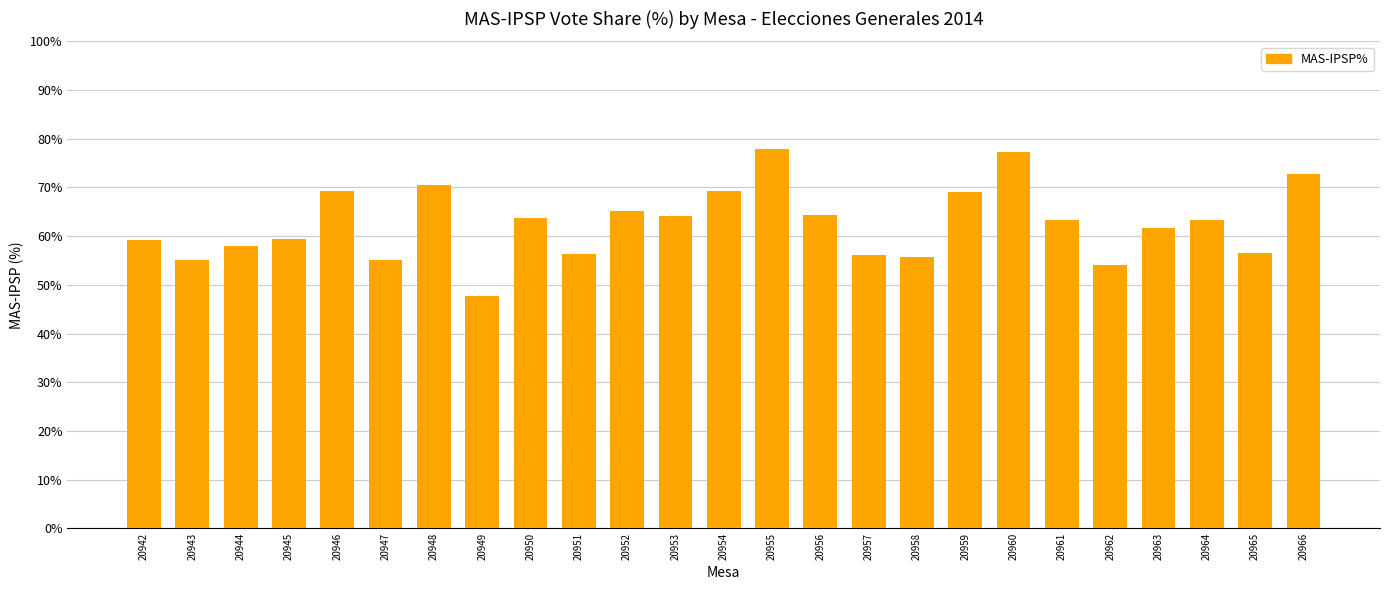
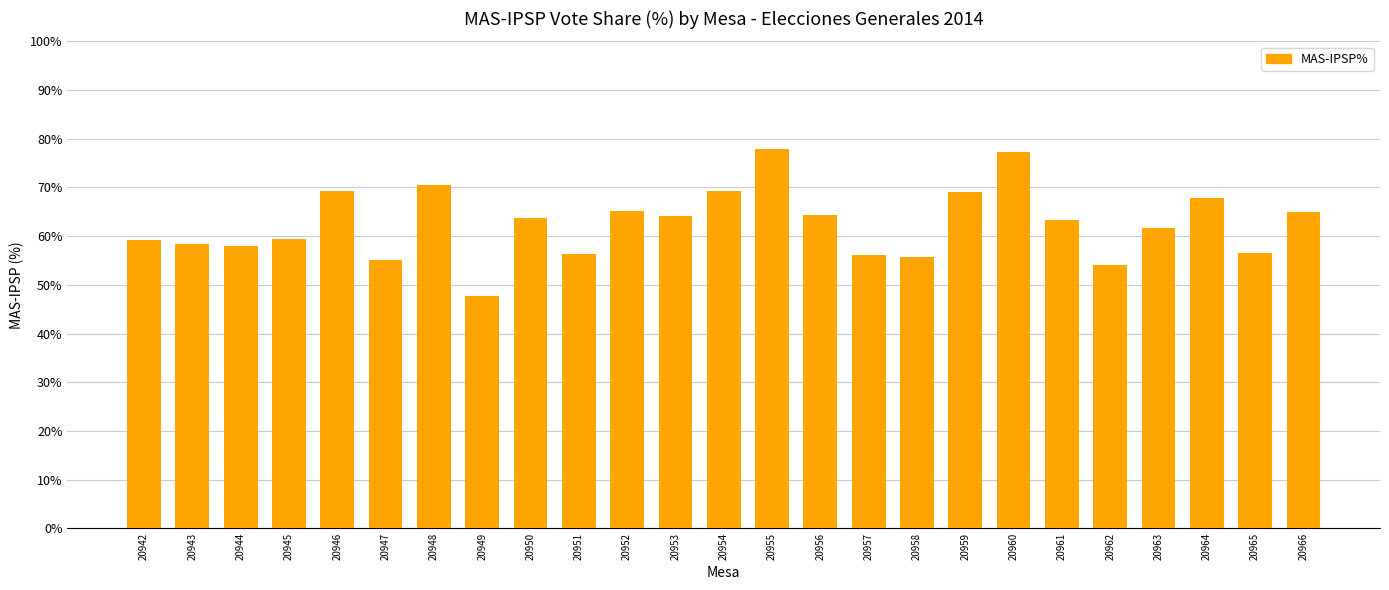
20943: 55% -> 58%
20964: 63% -> 68%
20966: 73% -> 65%
